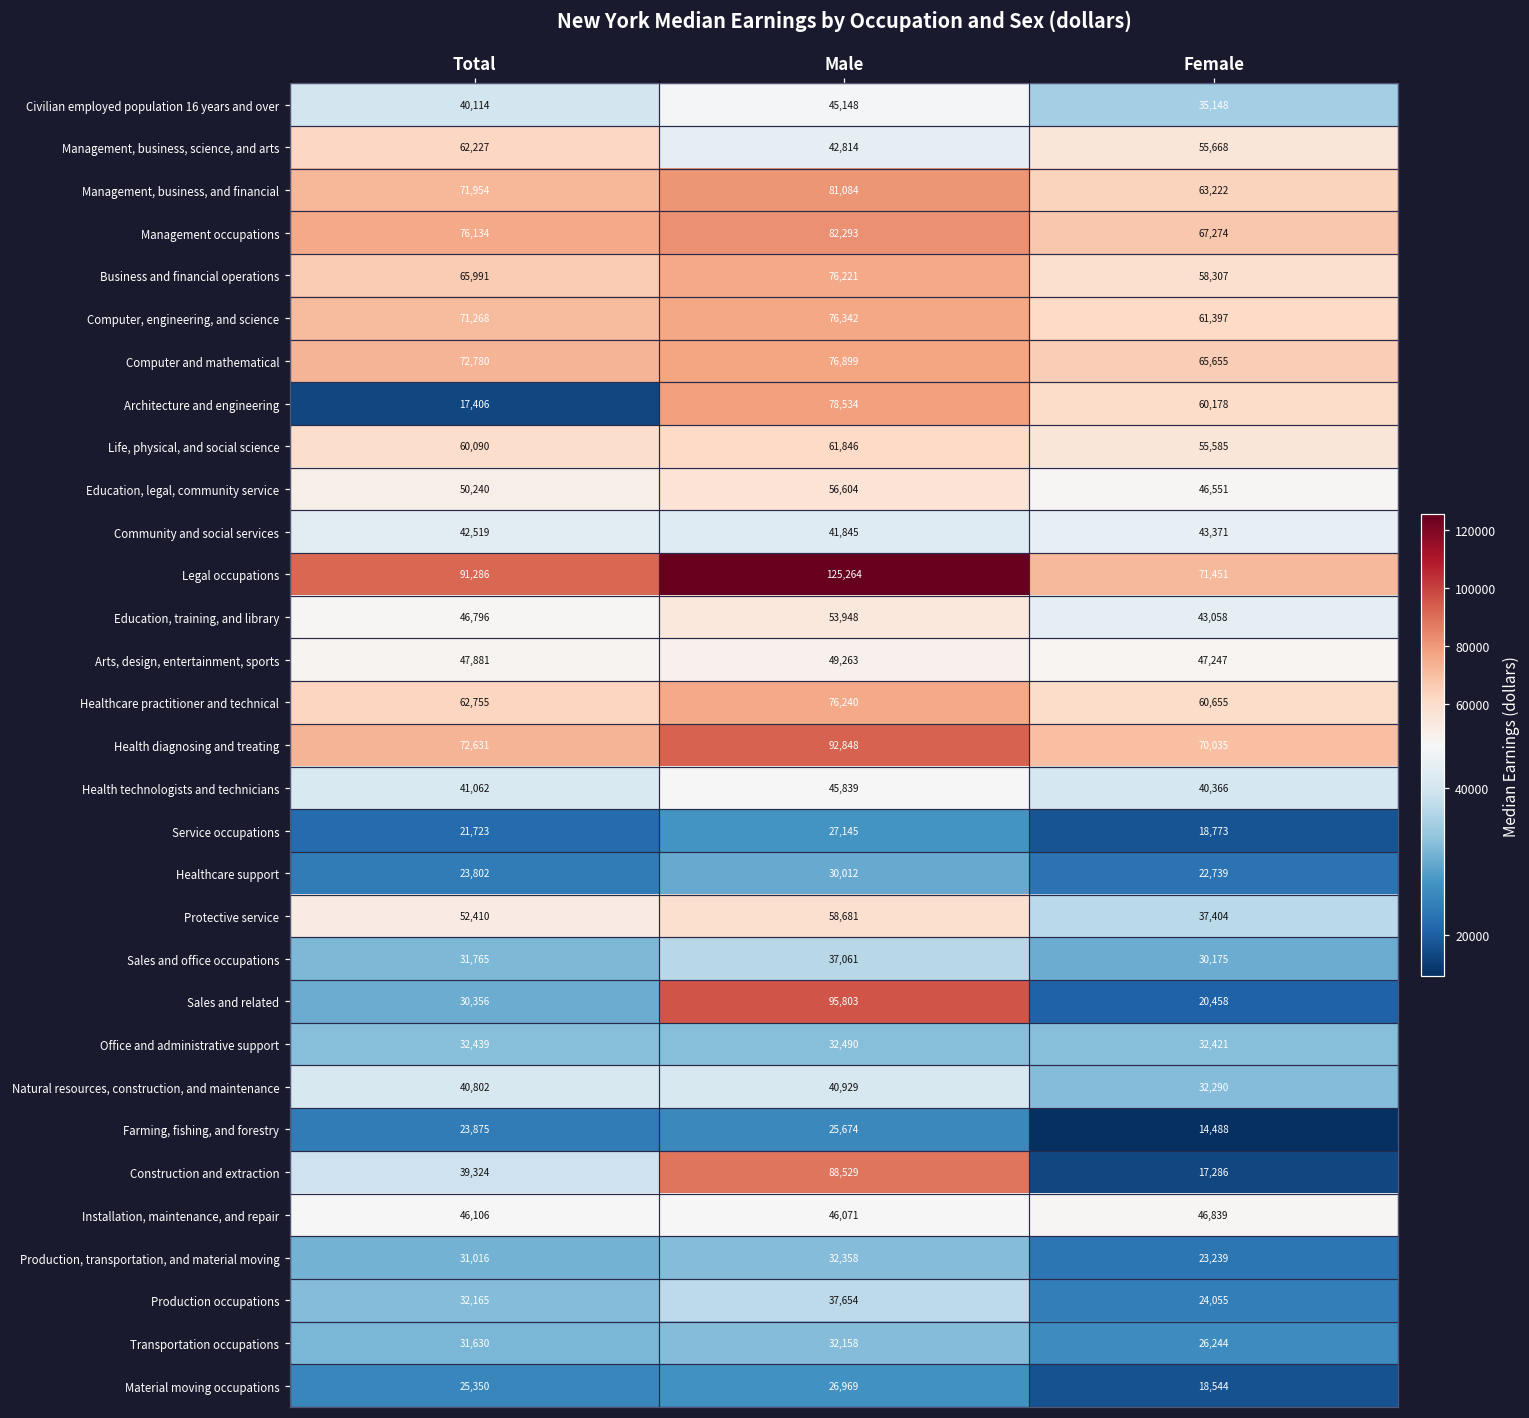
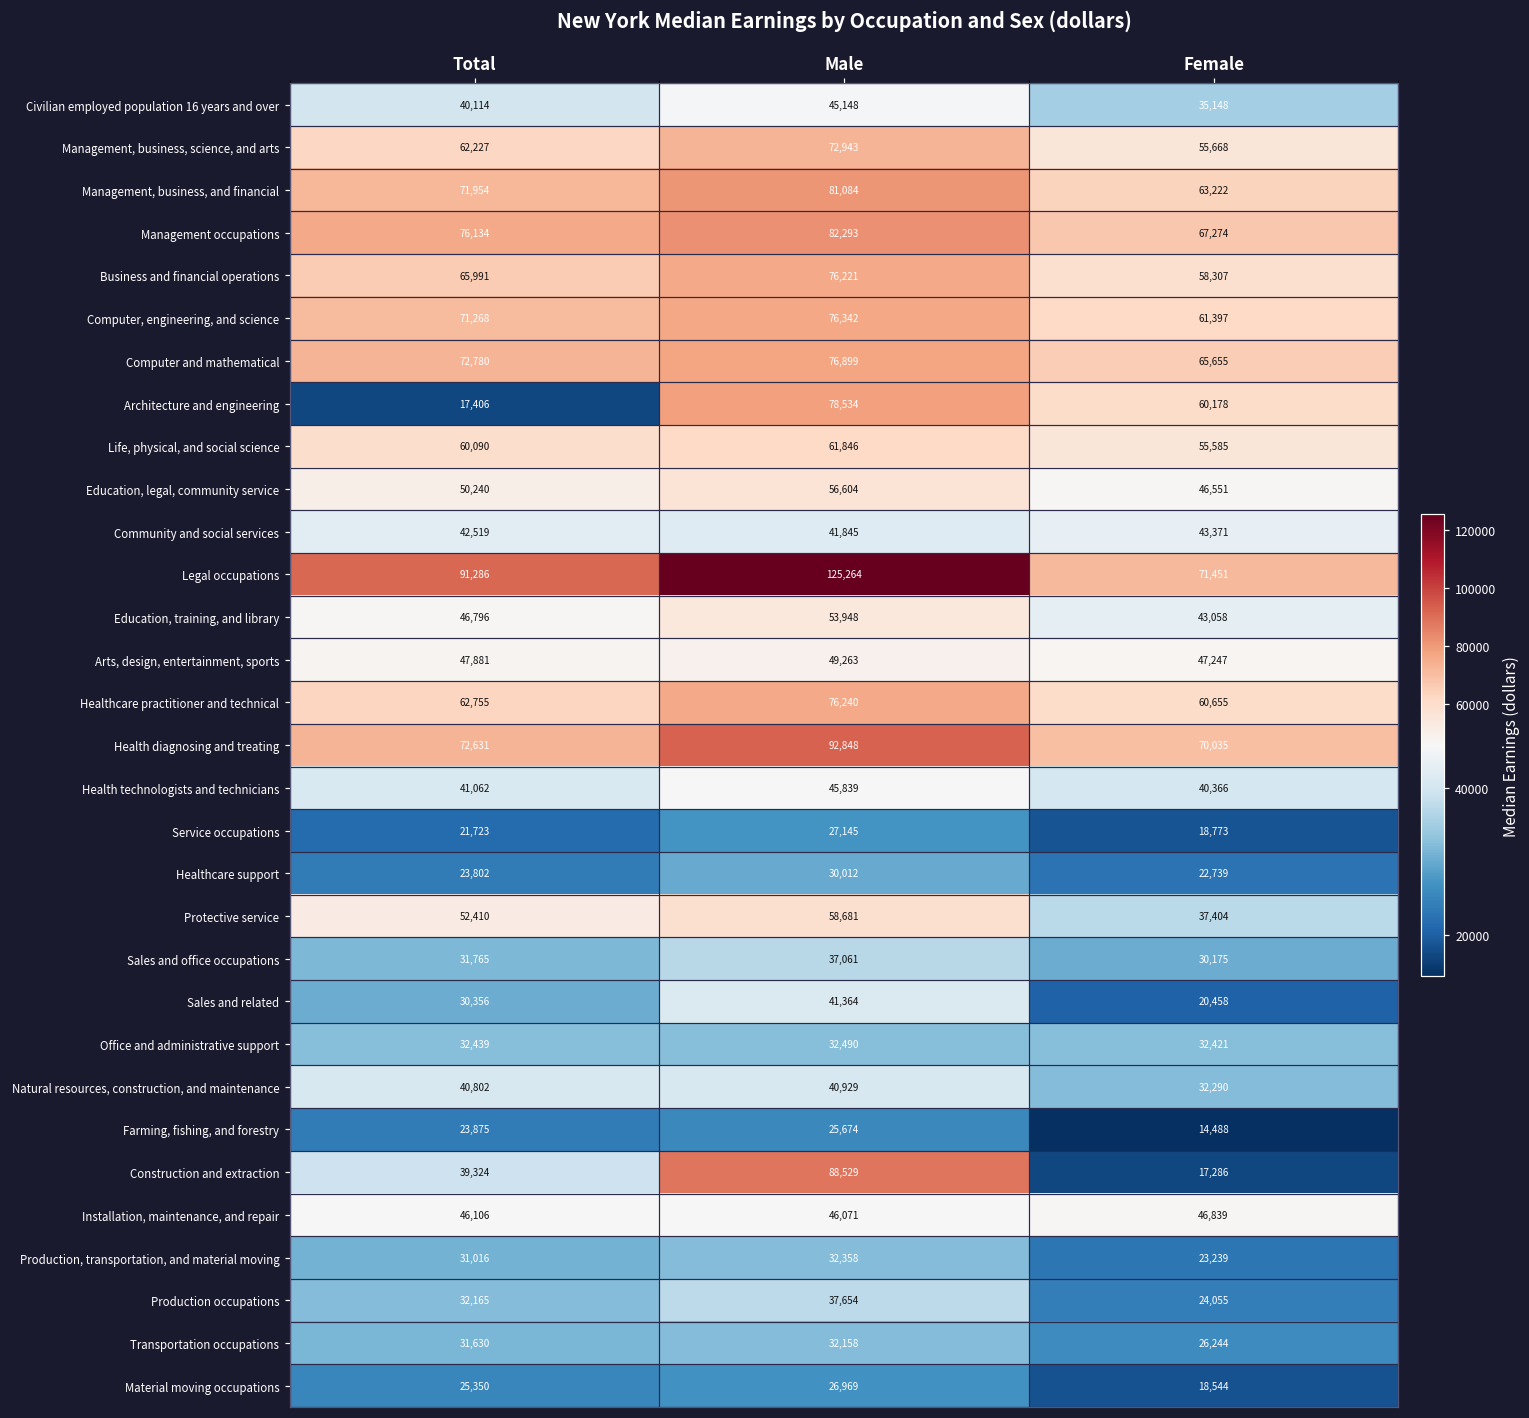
Management, business, science, and arts, Male: 42,814 -> 72,943
Sales and related, Male: 95,803 -> 41,364
